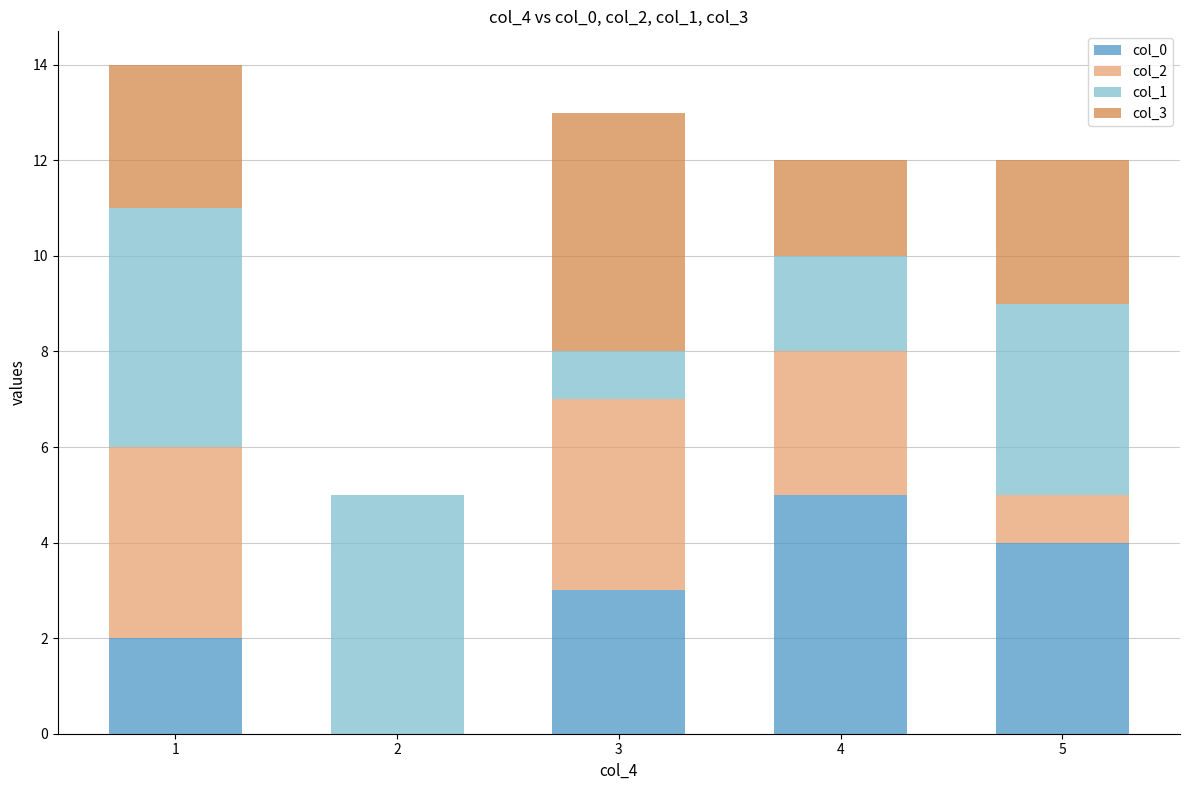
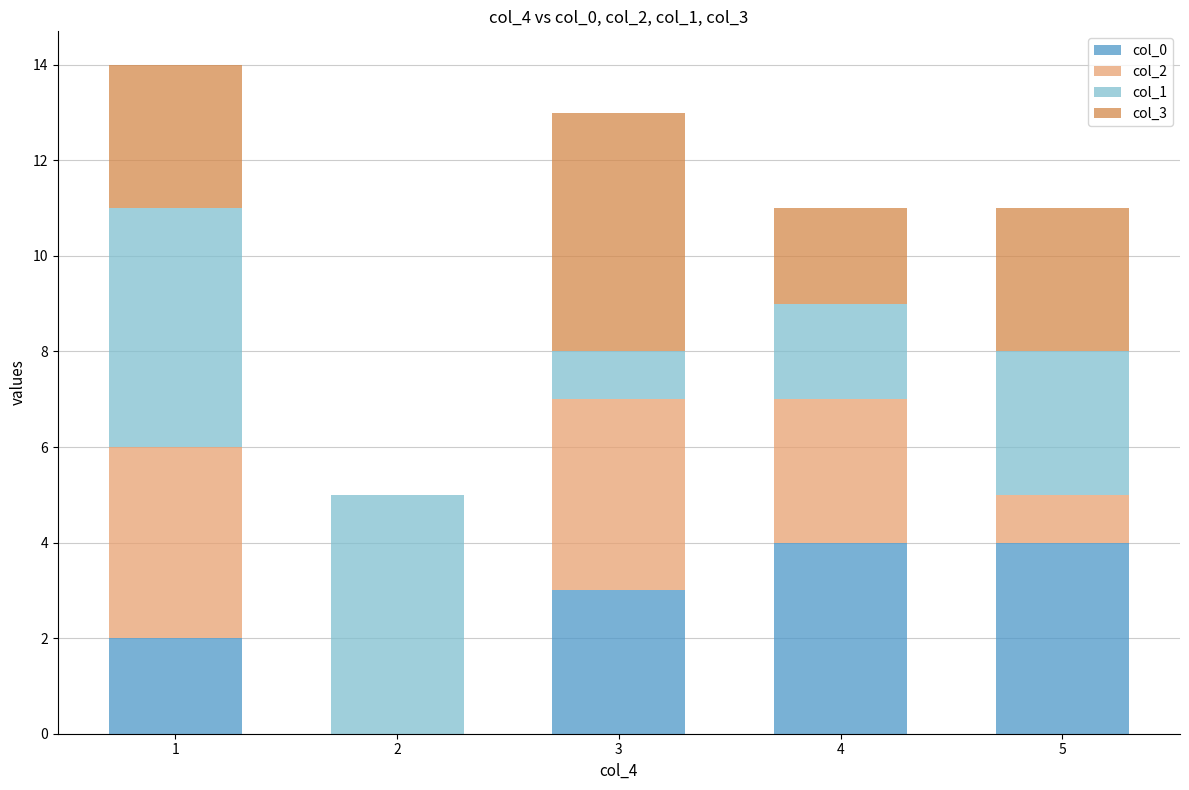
col_0, 4: 5 -> 4
col_1, 5: 4 -> 3
